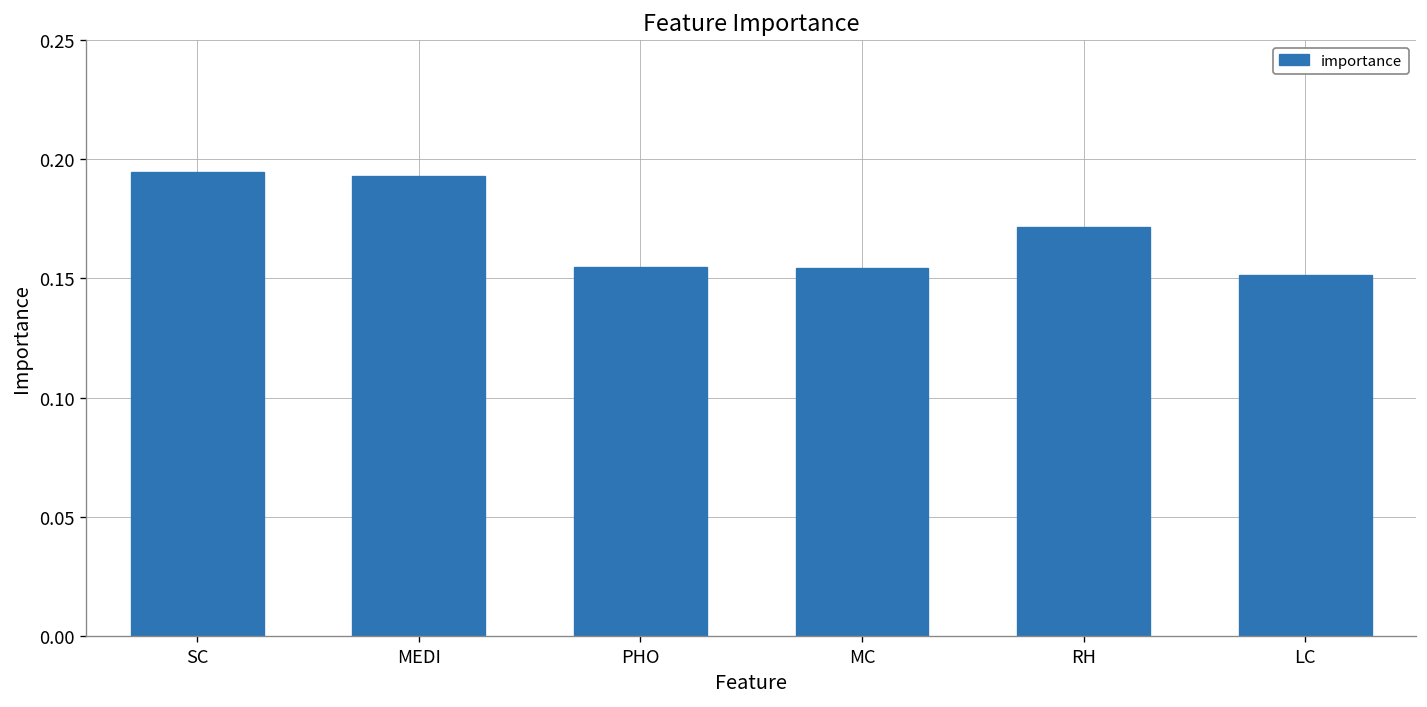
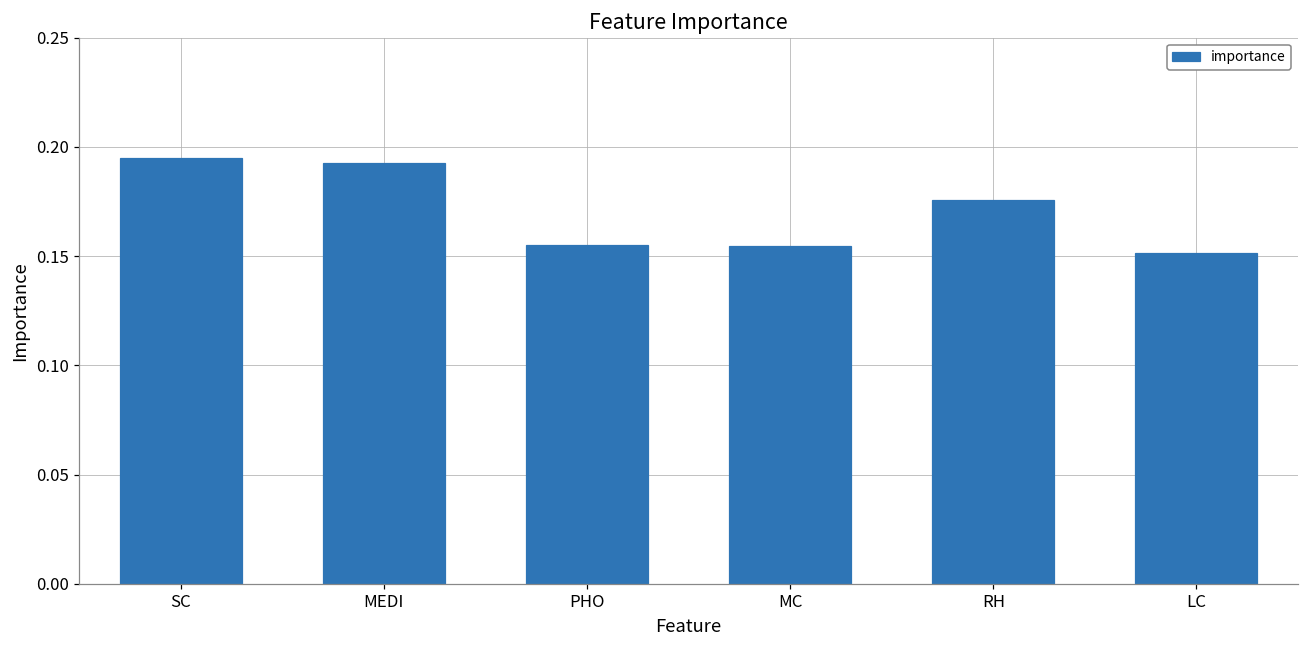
RH: 0.172 -> 0.176
